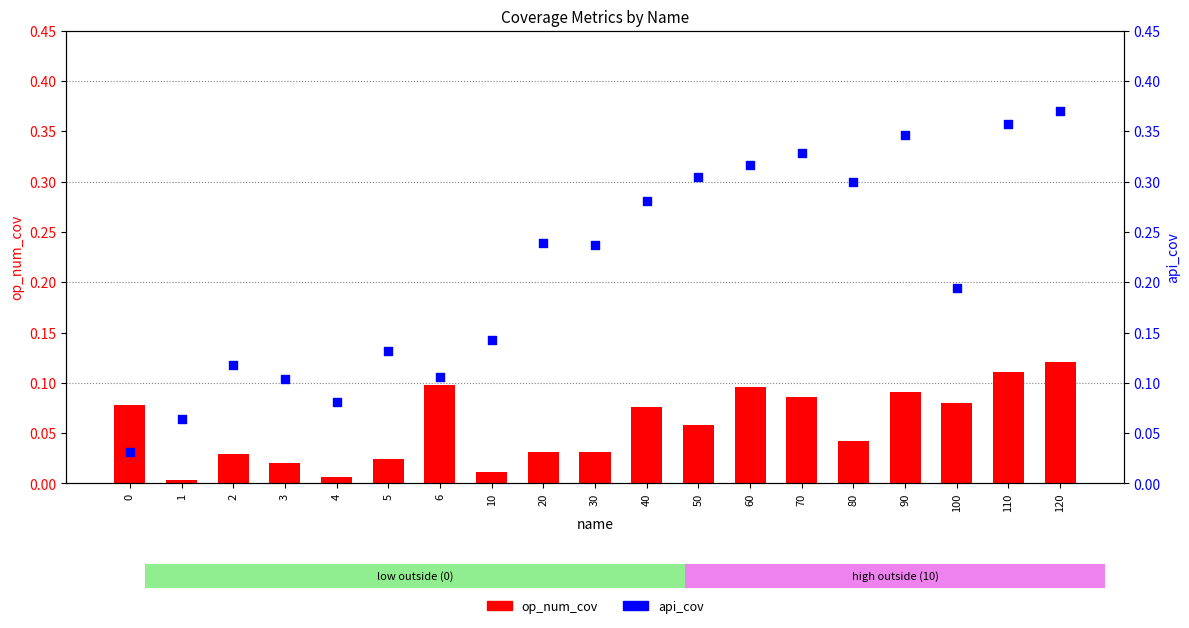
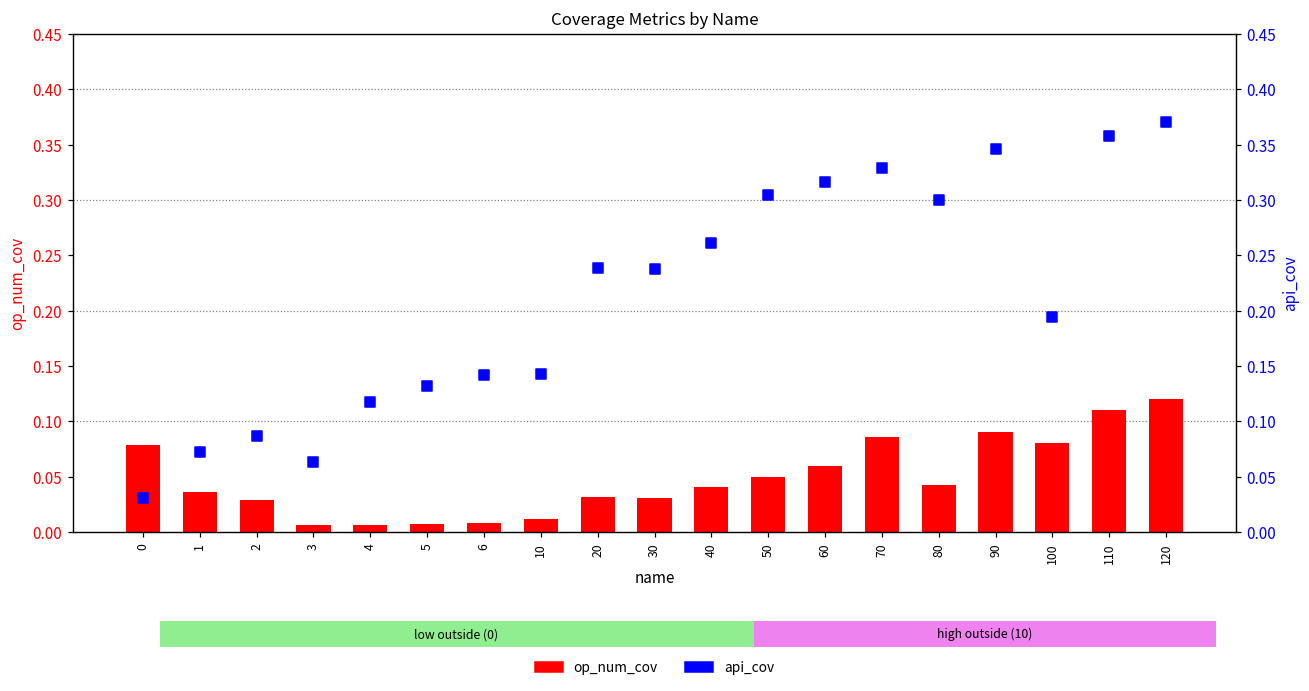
op_num_cov, 1: 0.004 -> 0.036
op_num_cov, 3: 0.020 -> 0.006
op_num_cov, 5: 0.024 -> 0.007
op_num_cov, 6: 0.098 -> 0.008
op_num_cov, 40: 0.076 -> 0.040
op_num_cov, 50: 0.058 -> 0.050
op_num_cov, 60: 0.095 -> 0.059
api_cov, 1: 0.064 -> 0.073
api_cov, 2: 0.118 -> 0.087
api_cov, 3: 0.104 -> 0.064
api_cov, 4: 0.081 -> 0.118
api_cov, 6: 0.106 -> 0.142
api_cov, 40: 0.280 -> 0.261
